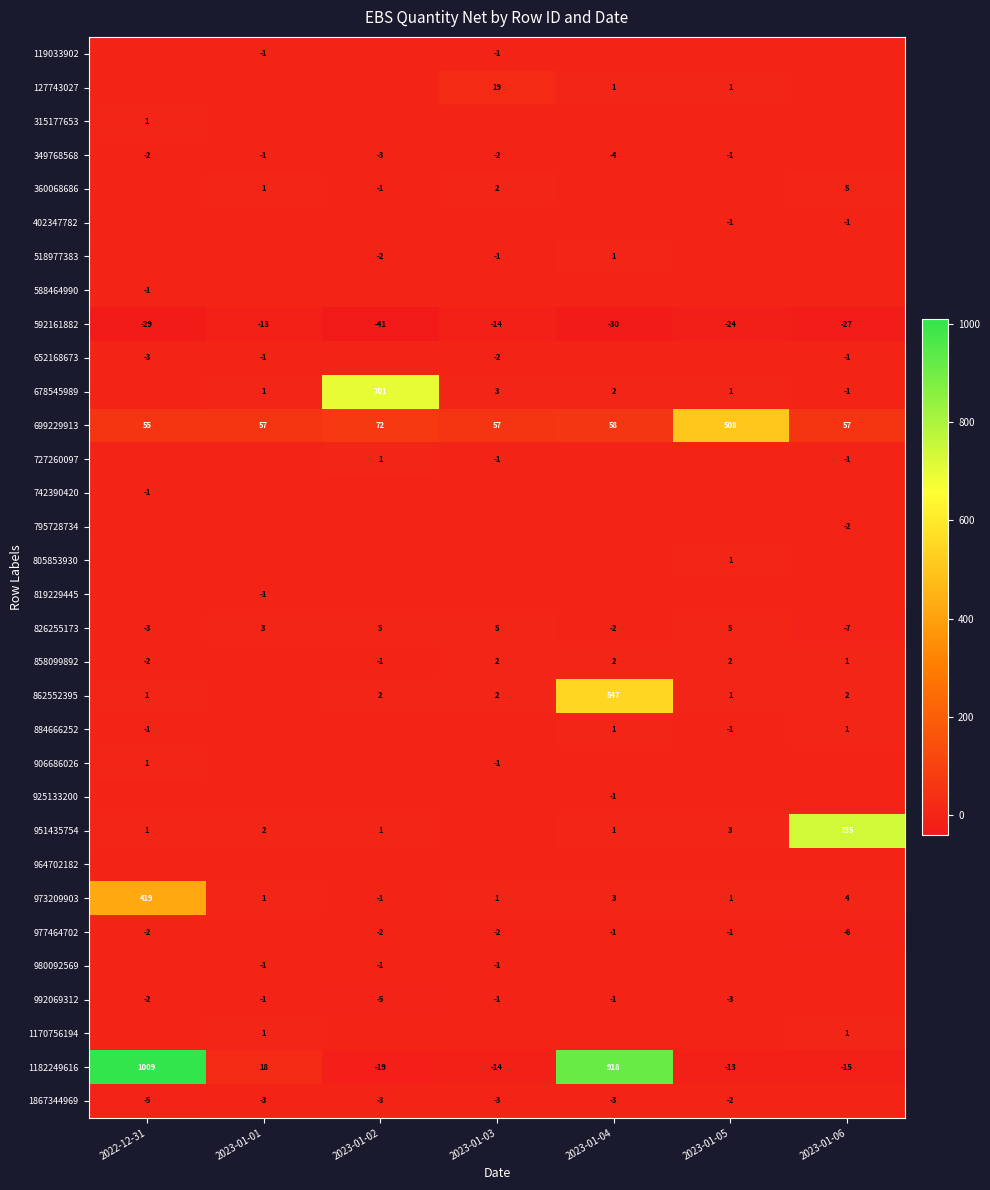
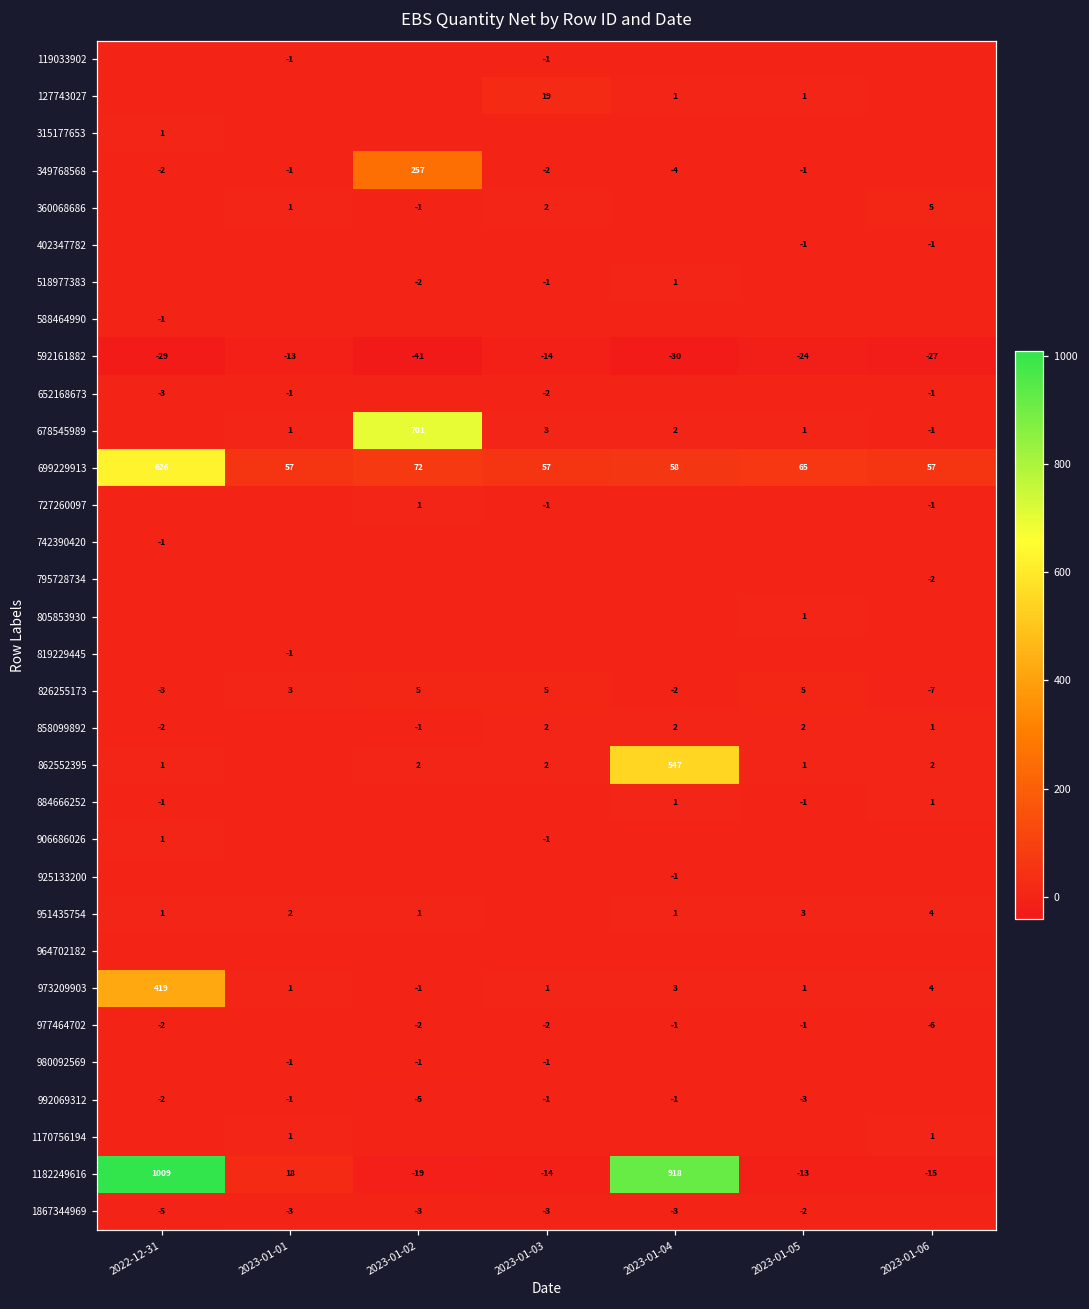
349768568, 2023-01-02: -3 -> 257
699229913, 2022-12-31: 55 -> 626
699229913, 2023-01-05: 508 -> 65
951435754, 2023-01-06: 735 -> 4
